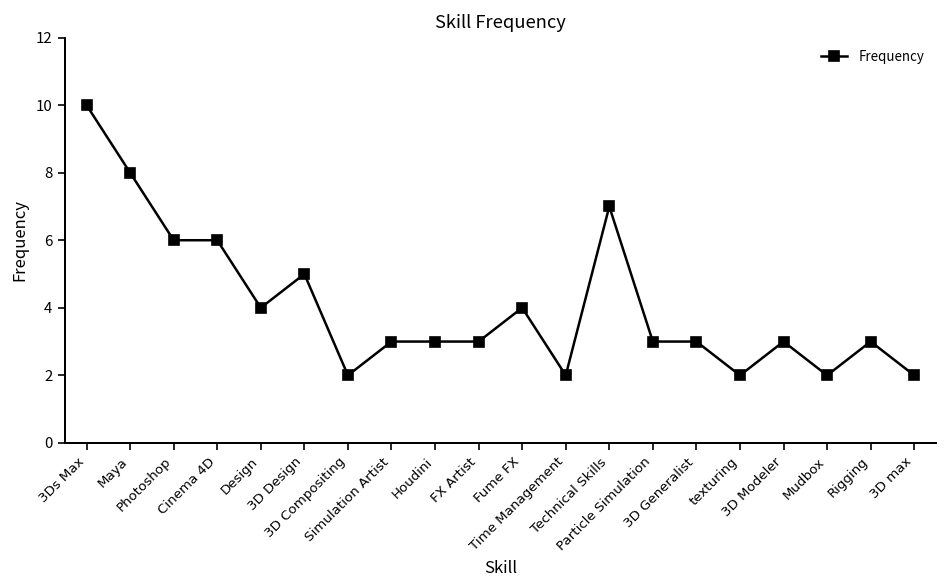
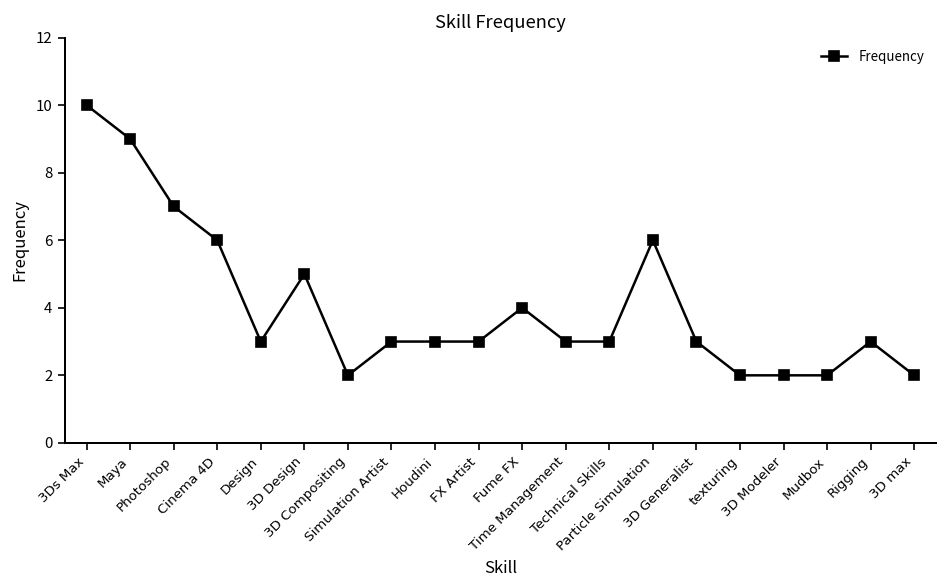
Maya: 8 -> 9
Photoshop: 6 -> 7
Design: 4 -> 3
Time Management: 2 -> 3
Technical Skills: 7 -> 3
Particle Simulation: 3 -> 6
3D Modeler: 3 -> 2
